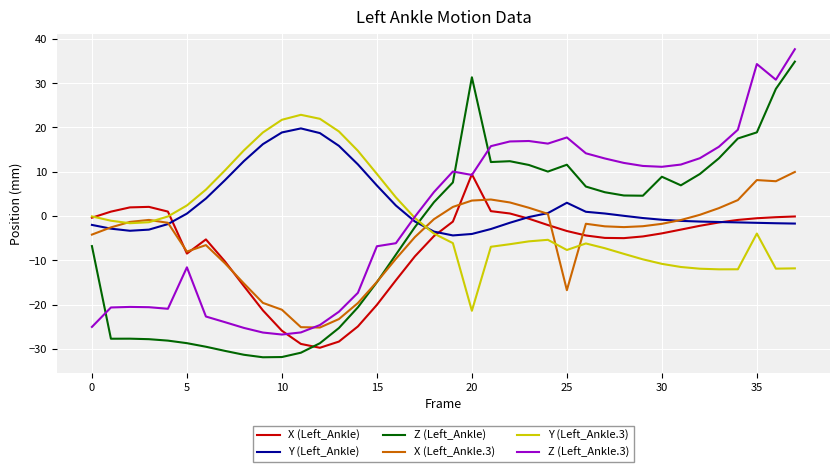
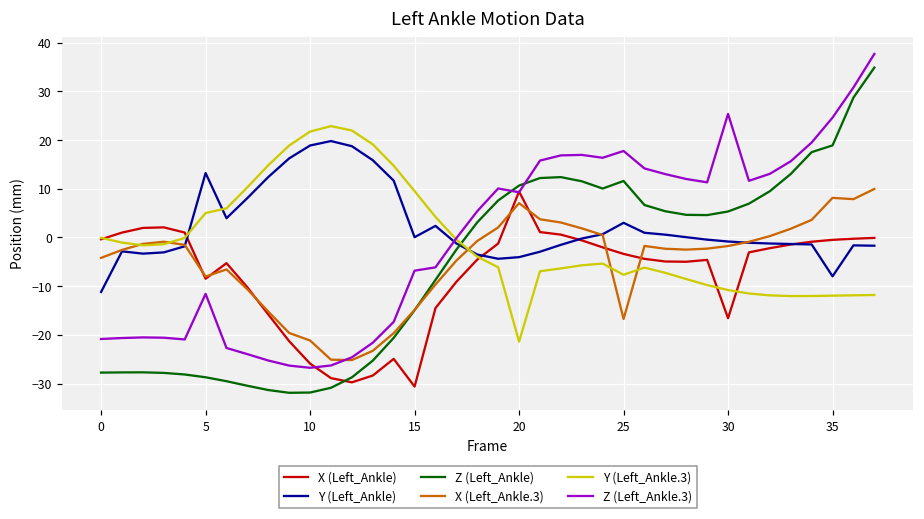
Y (Left_Ankle), 0: -2 -> -11
Z (Left_Ankle), 0: -7 -> -28
Z (Left_Ankle.3), 0: -25 -> -21
Y (Left_Ankle), 5: 1 -> 13
Y (Left_Ankle.3), 5: 2 -> 5
X (Left_Ankle), 15: -20 -> -31
Y (Left_Ankle), 15: 7 -> 0
Z (Left_Ankle), 20: 31 -> 11
X (Left_Ankle.3), 20: 3 -> 7
X (Left_Ankle), 30: -4 -> -17
Z (Left_Ankle), 30: 9 -> 5
Z (Left_Ankle.3), 30: 11 -> 25
Y (Left_Ankle), 35: -2 -> -8
Y (Left_Ankle.3), 35: -4 -> -12
Z (Left_Ankle.3), 35: 34 -> 25
